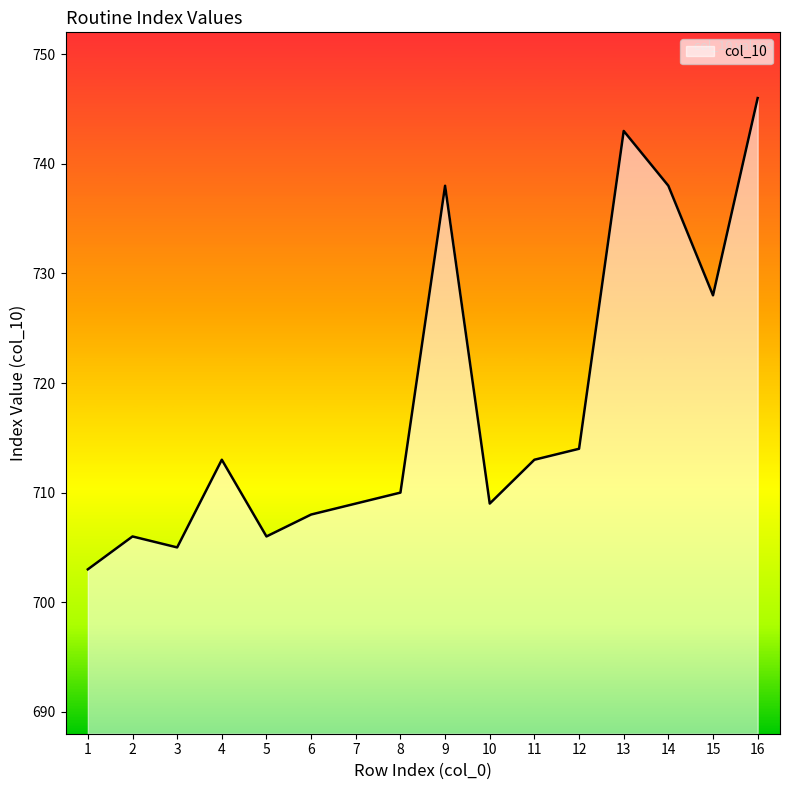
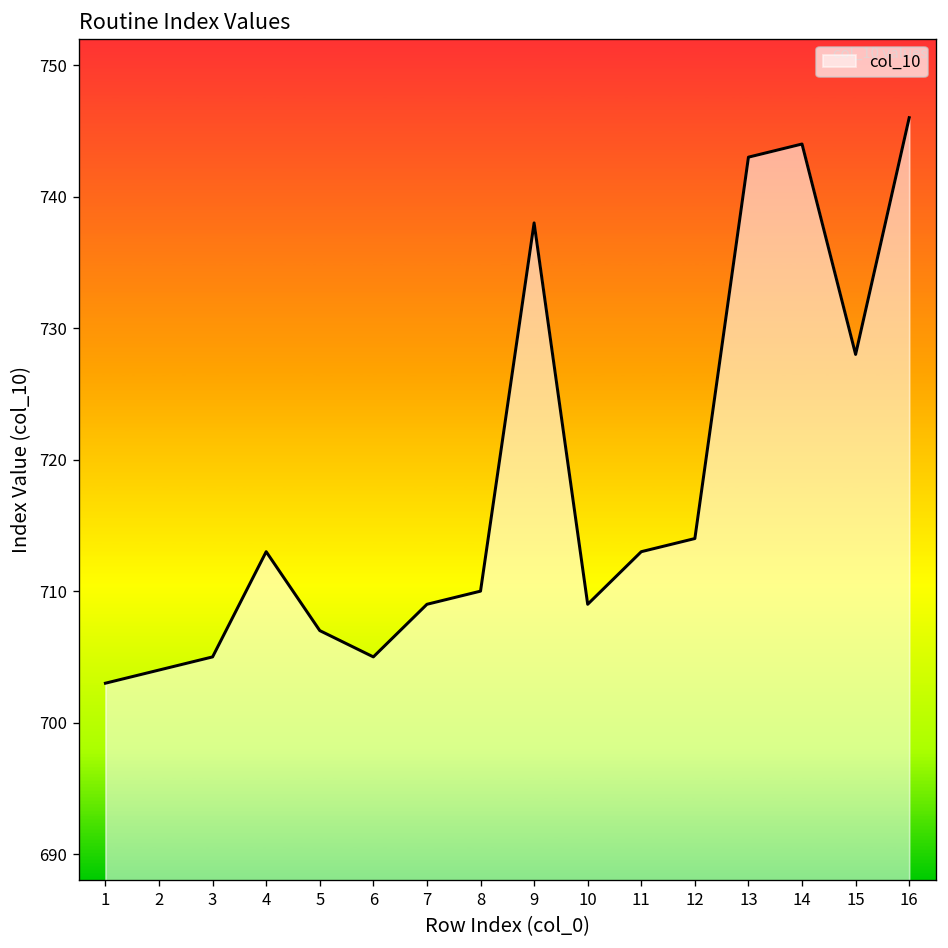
2: 706 -> 704
5: 706 -> 707
6: 708 -> 705
14: 738 -> 744
